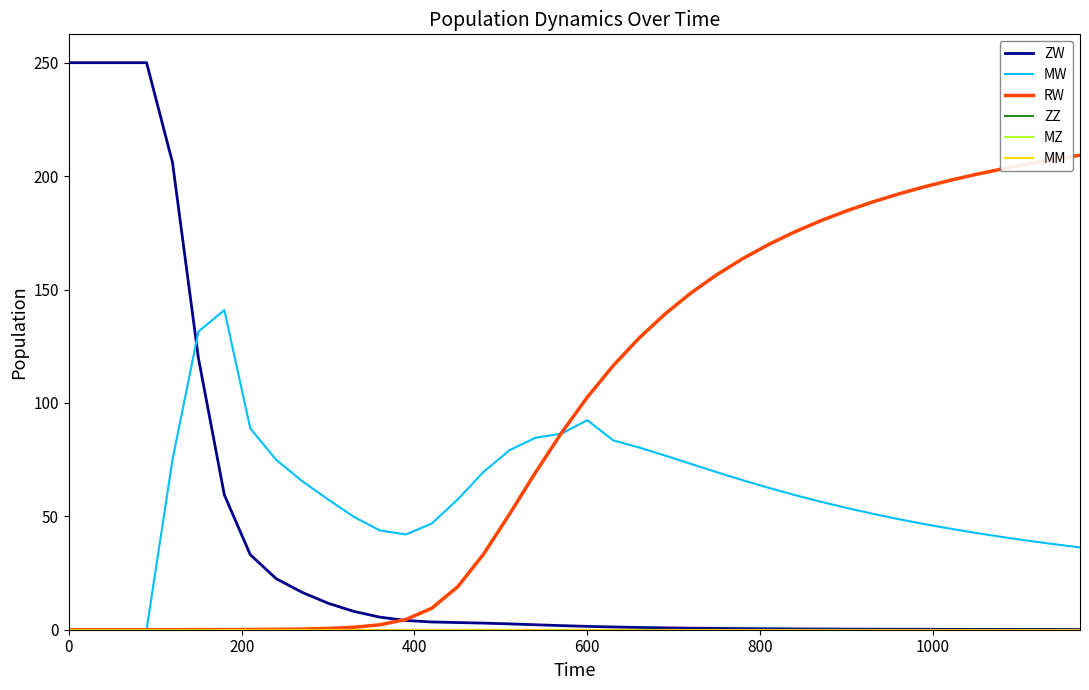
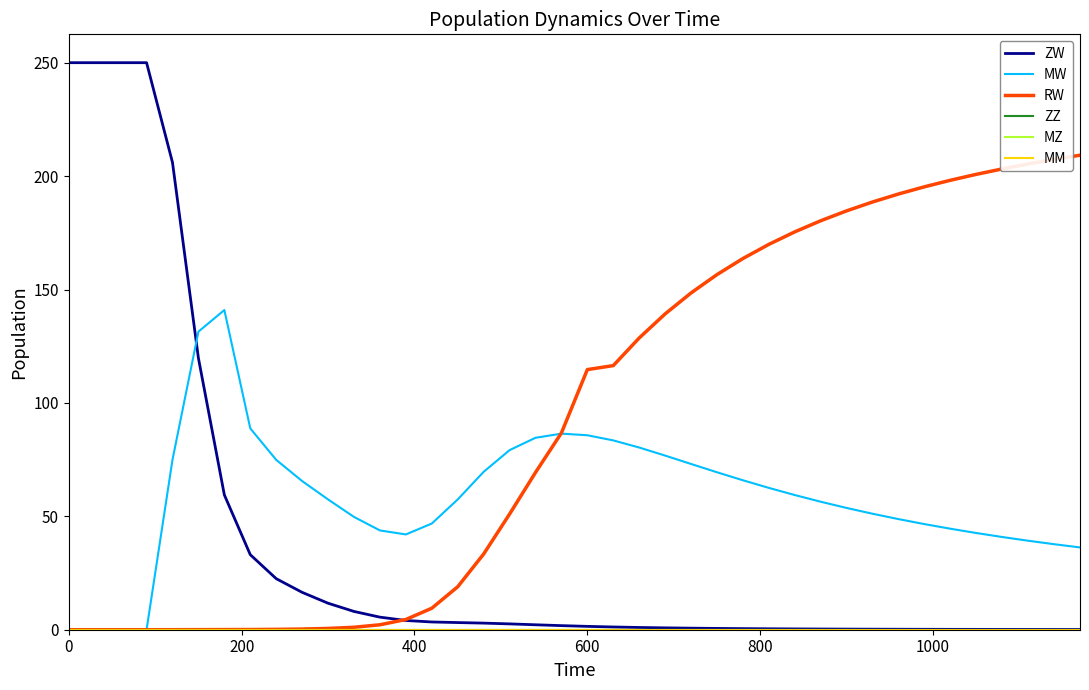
MW, 600: 92 -> 86
RW, 600: 103 -> 115
